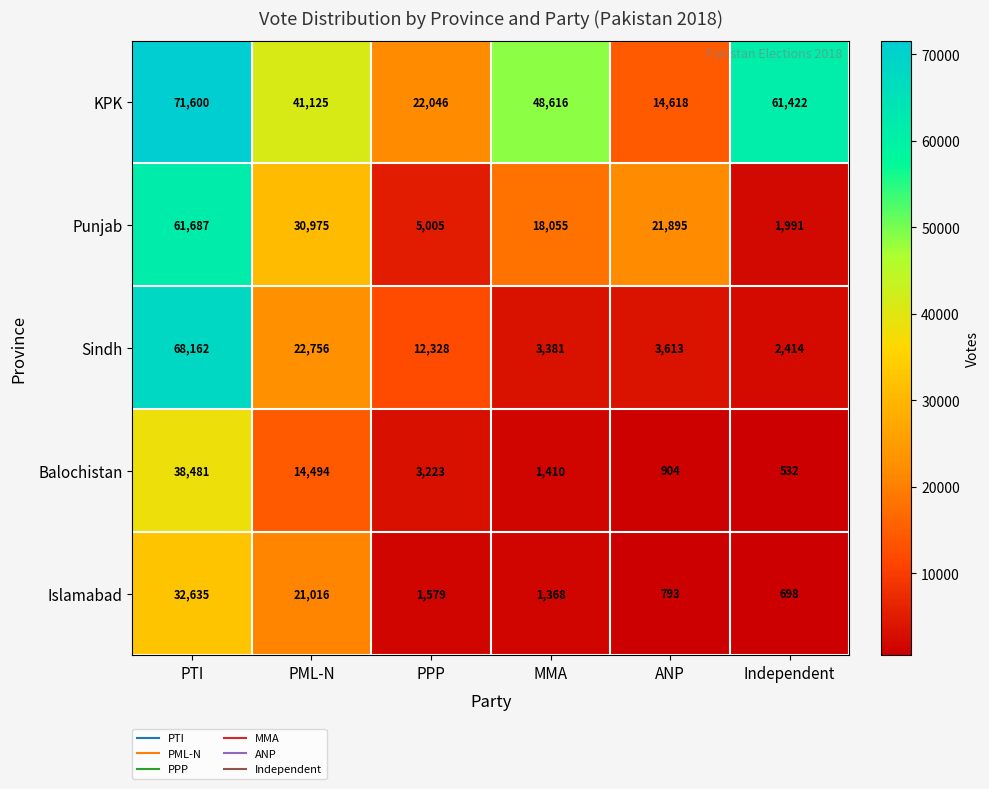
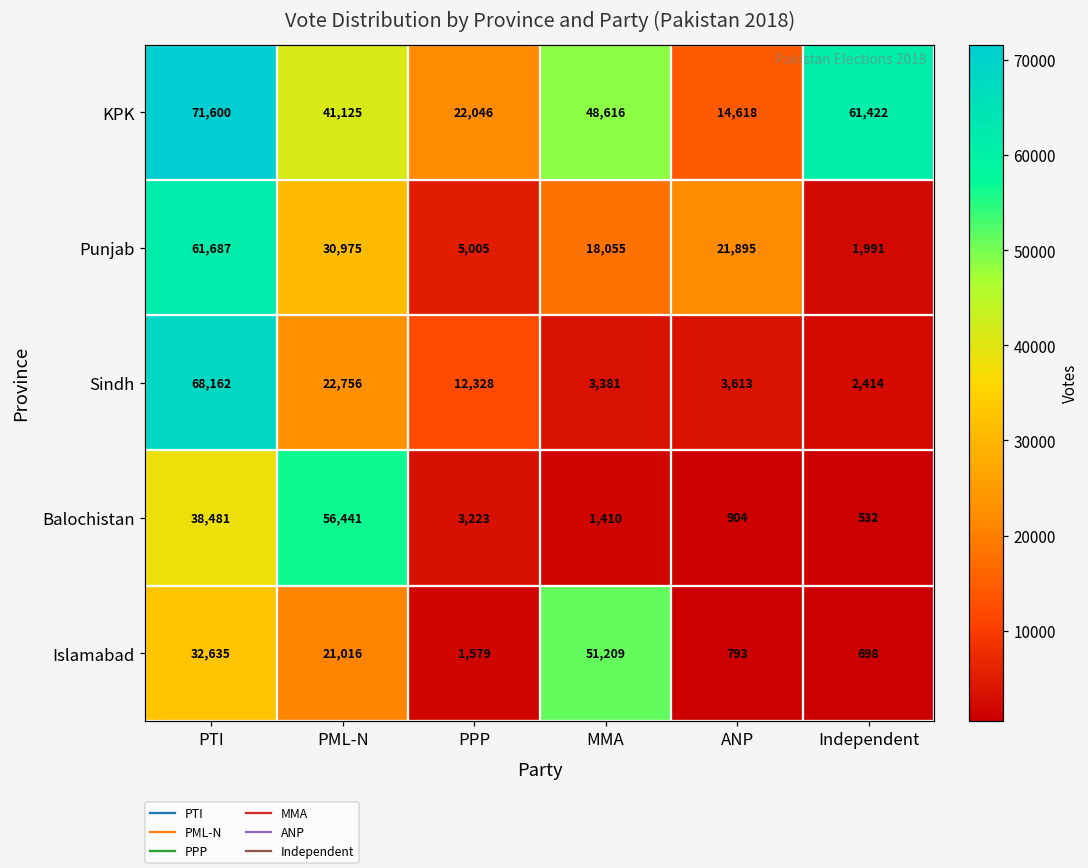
Balochistan, PML-N: 14,494 -> 56,441
Islamabad, MMA: 1,368 -> 51,209
